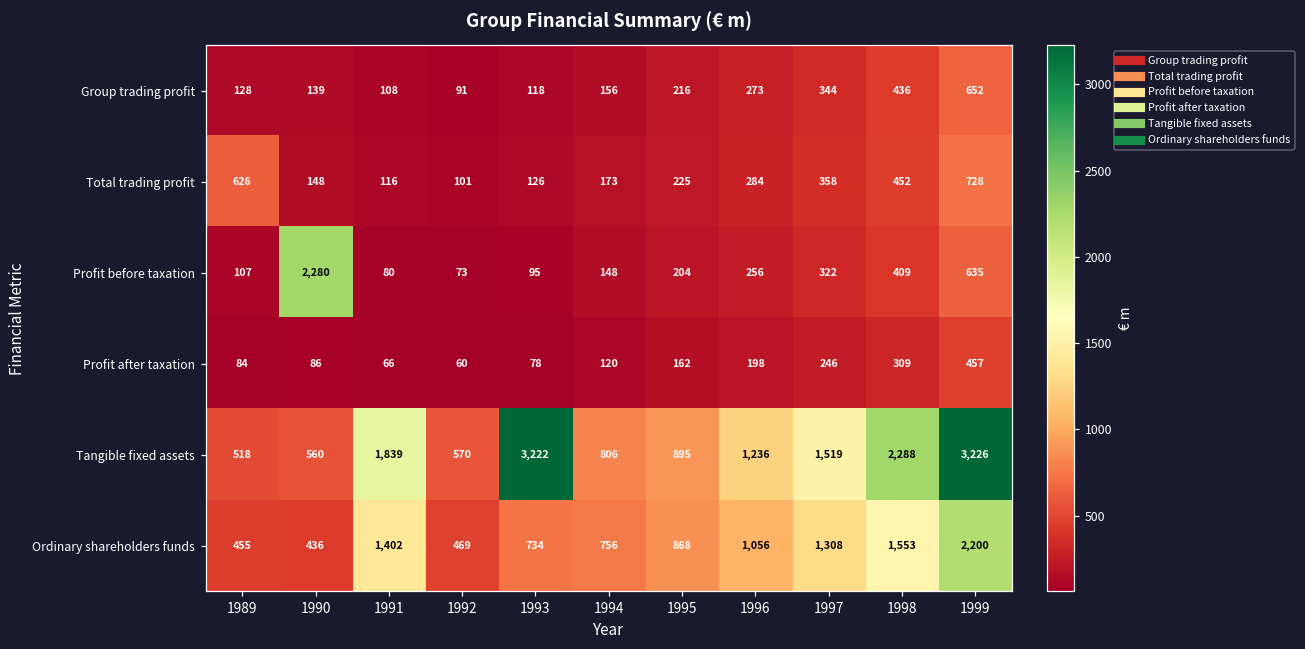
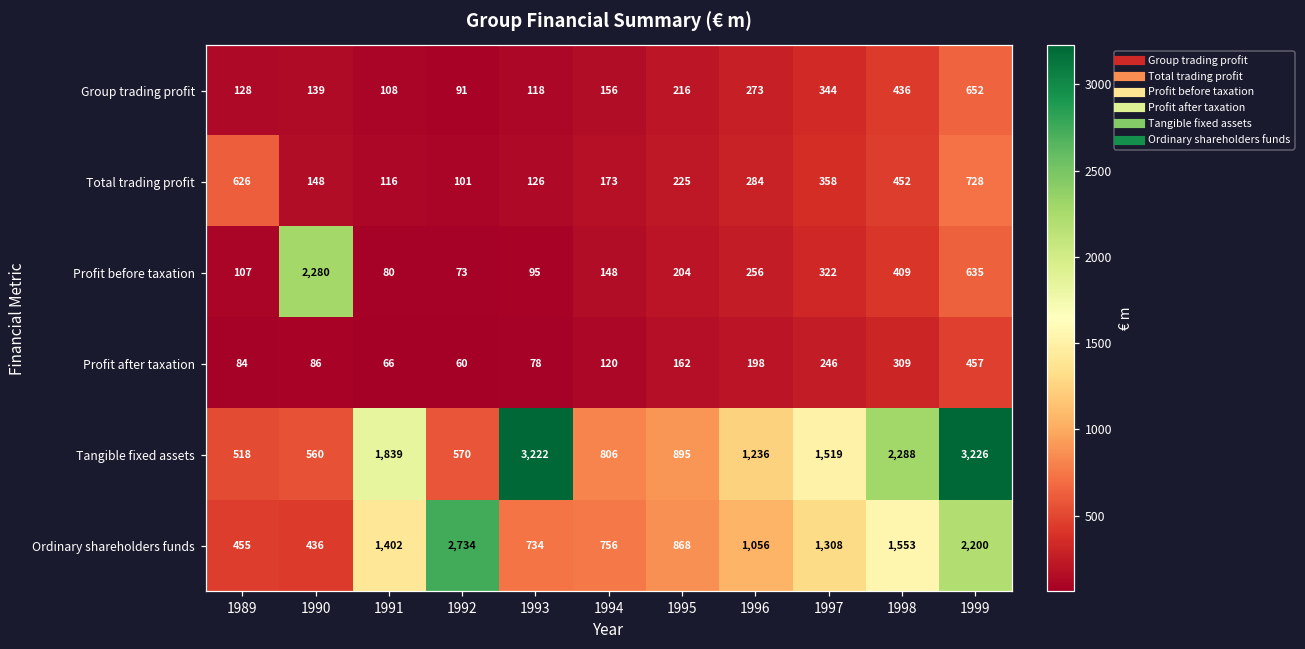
Ordinary shareholders funds, 1992: 469 -> 2,734
